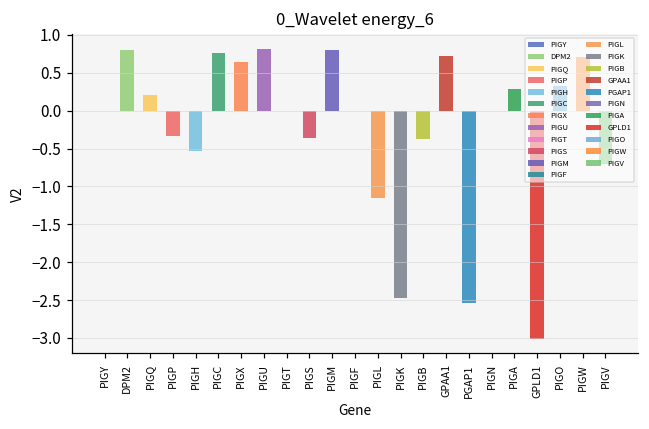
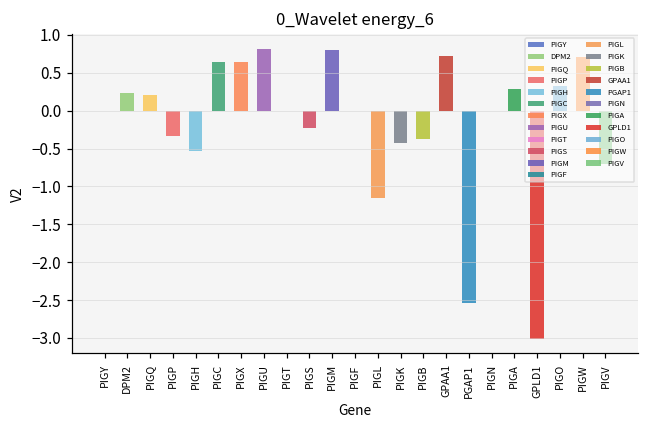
DPM2: 0.8 -> 0.2
PIGC: 0.8 -> 0.6
PIGS: -0.4 -> -0.2
PIGK: -2.5 -> -0.4
